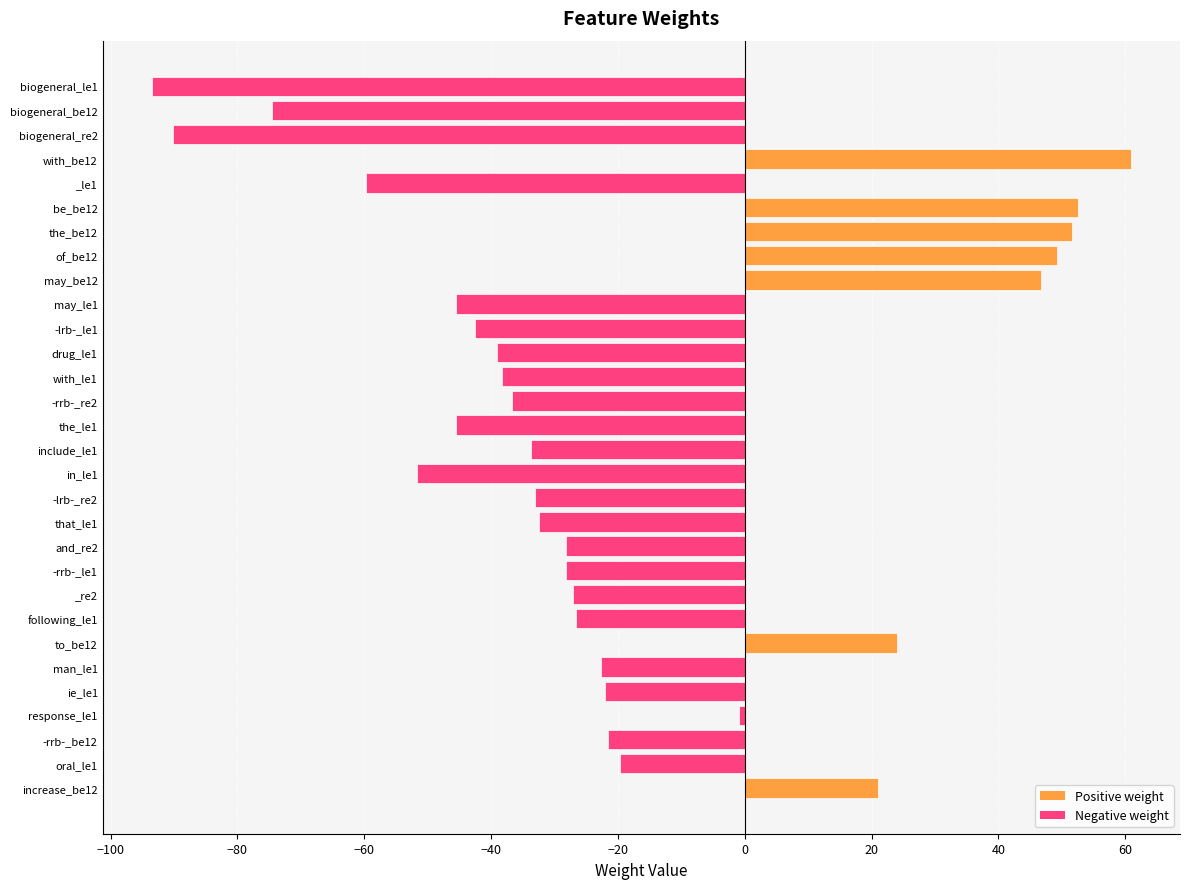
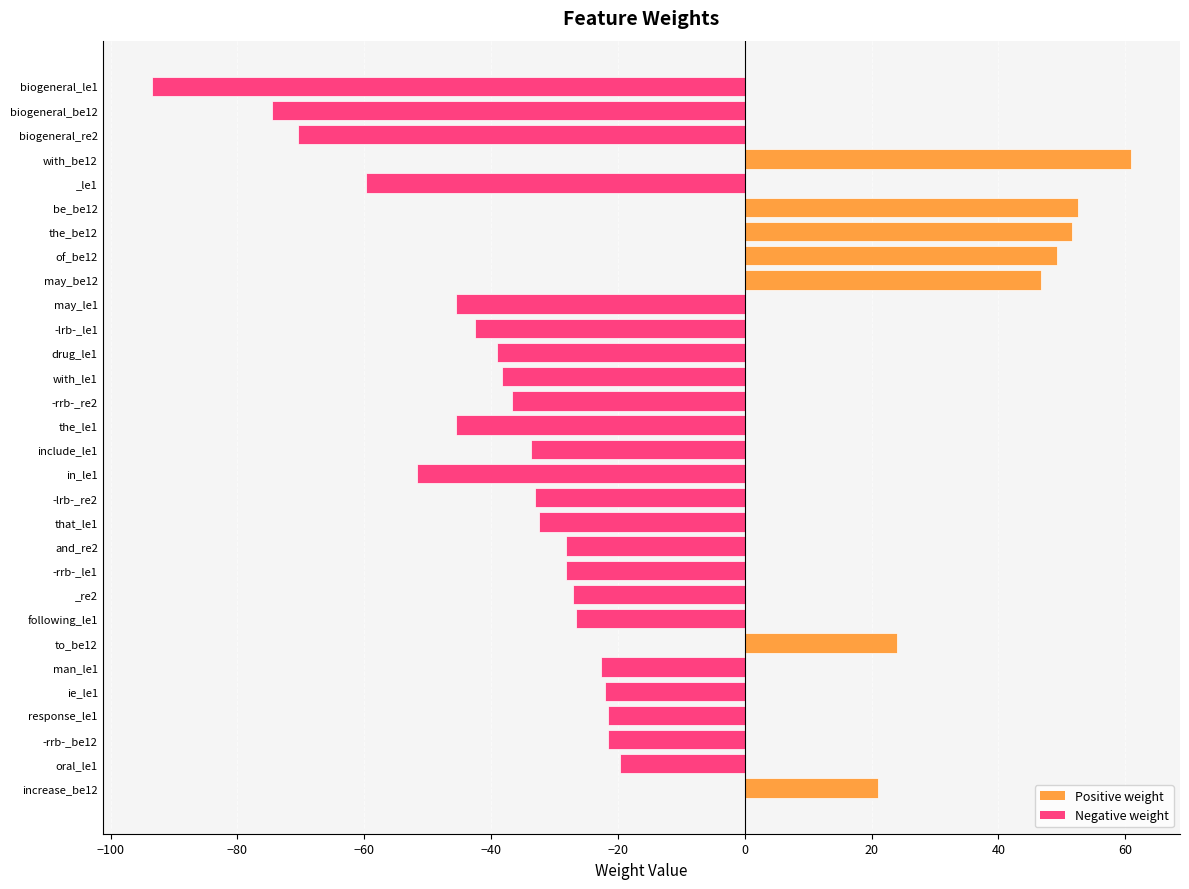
biogeneral_re2: -90 -> -71
response_le1: -1 -> -22
